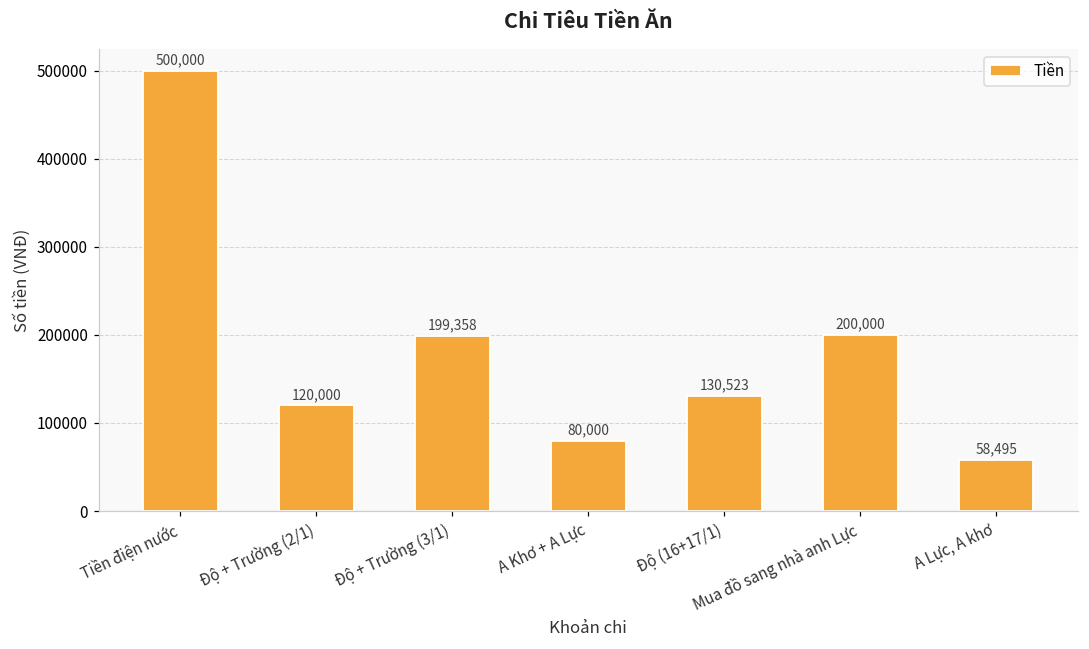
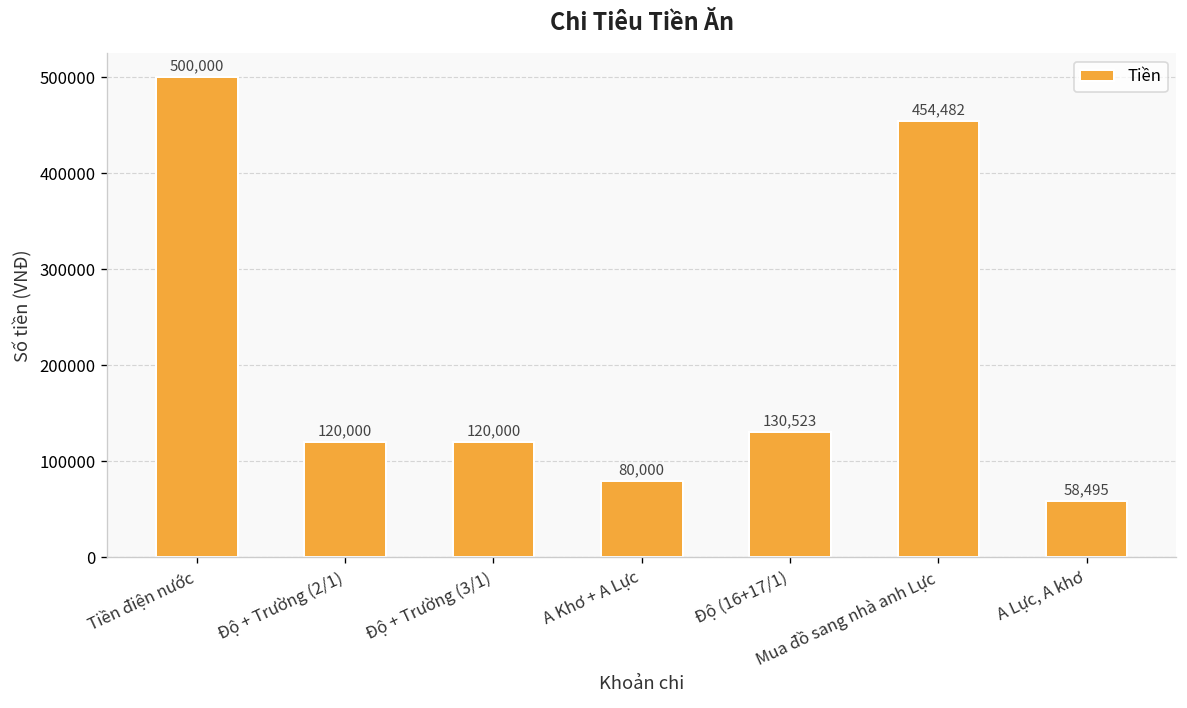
Độ + Trường (3/1): 199,358 -> 120,000
Mua đồ sang nhà anh Lực: 200,000 -> 454,482
